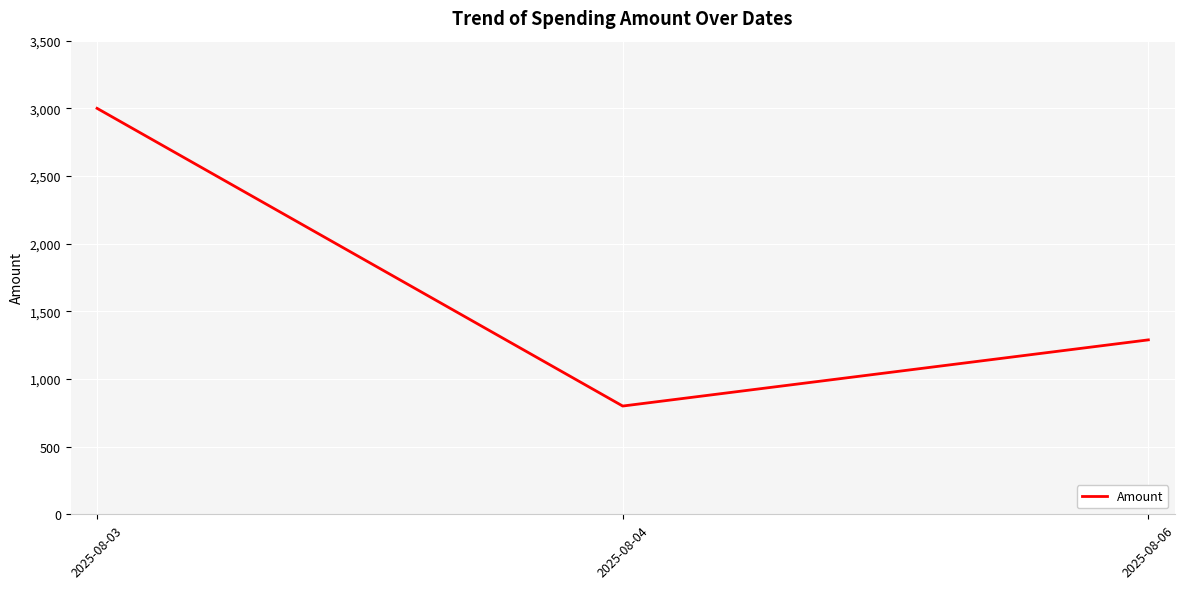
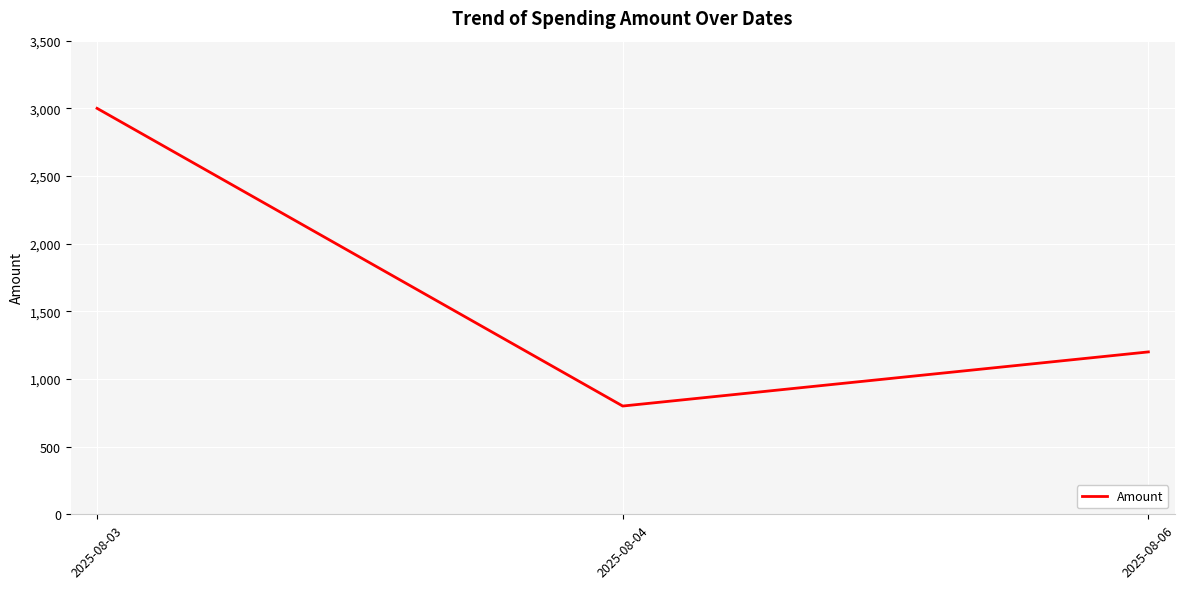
2025-08-06: 1,290 -> 1,200
